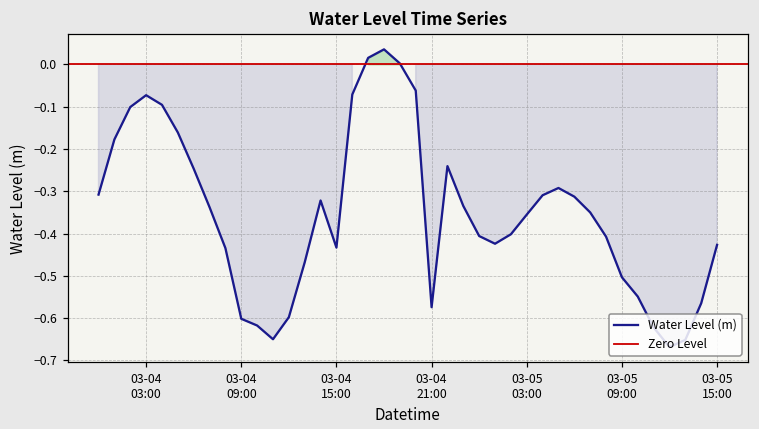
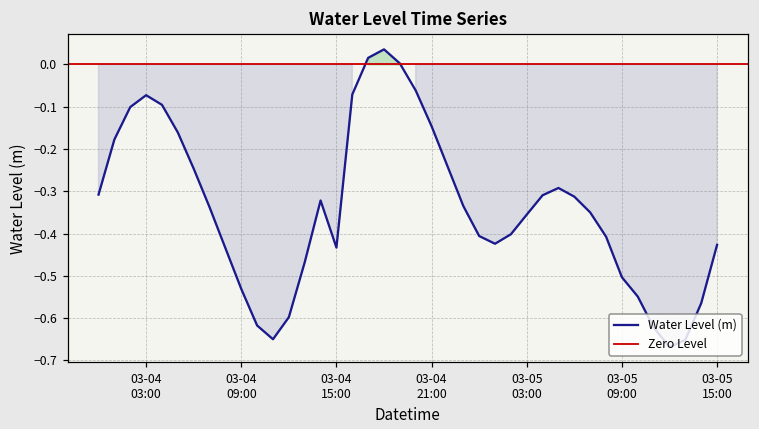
Water Level (m), 03-04 09:00: -0.60 -> -0.53
Water Level (m), 03-04 21:00: -0.57 -> -0.15
